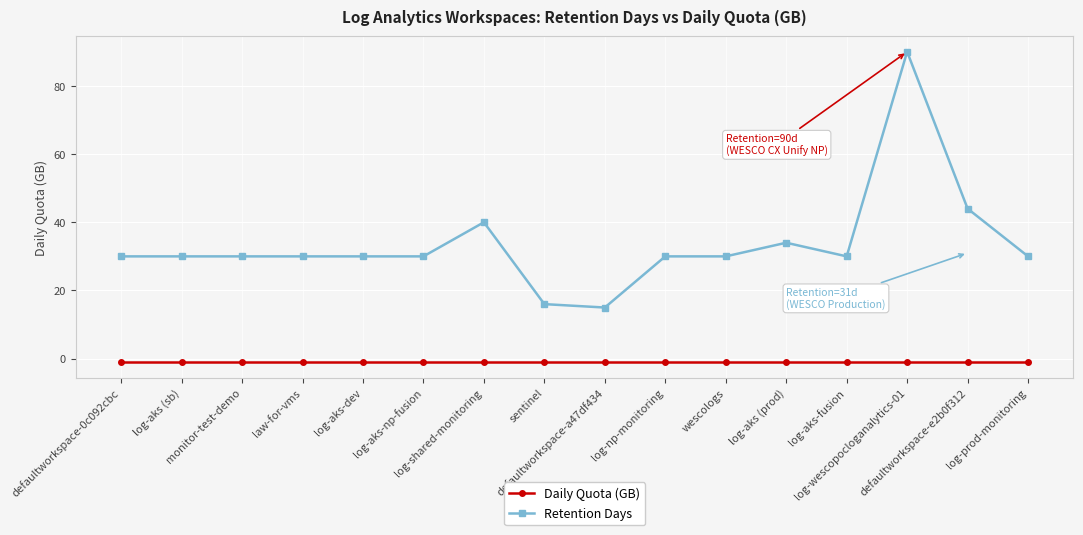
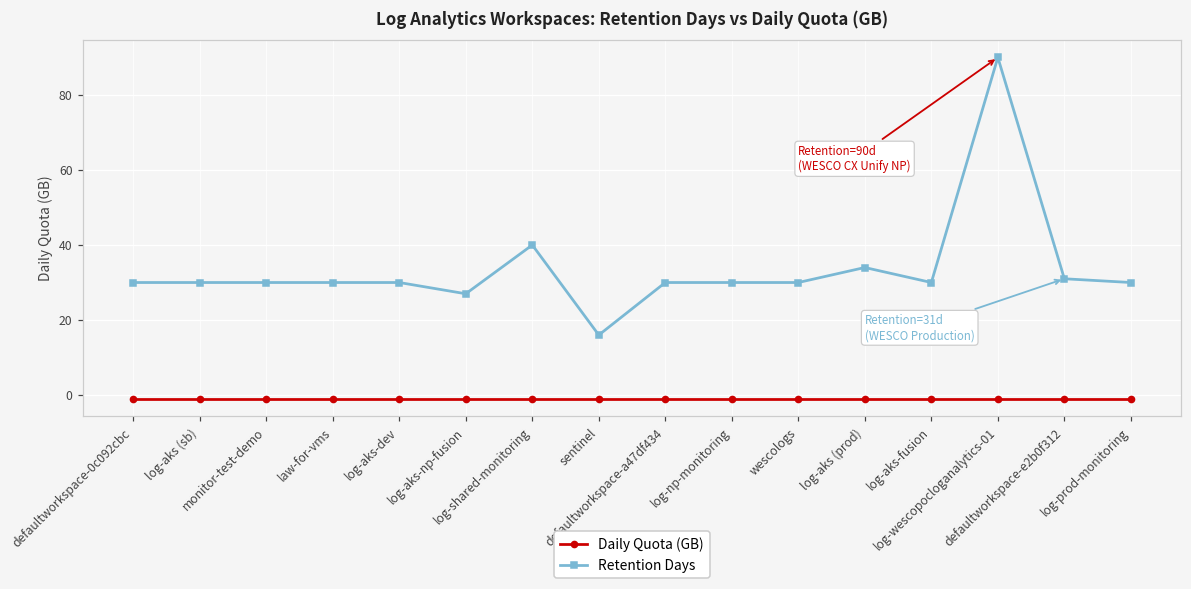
Retention Days, log-aks-np-fusion: 30 -> 27
Retention Days, defaultworkspace-a47df434: 15 -> 30
Retention Days, defaultworkspace-e2b0f312: 44 -> 31
